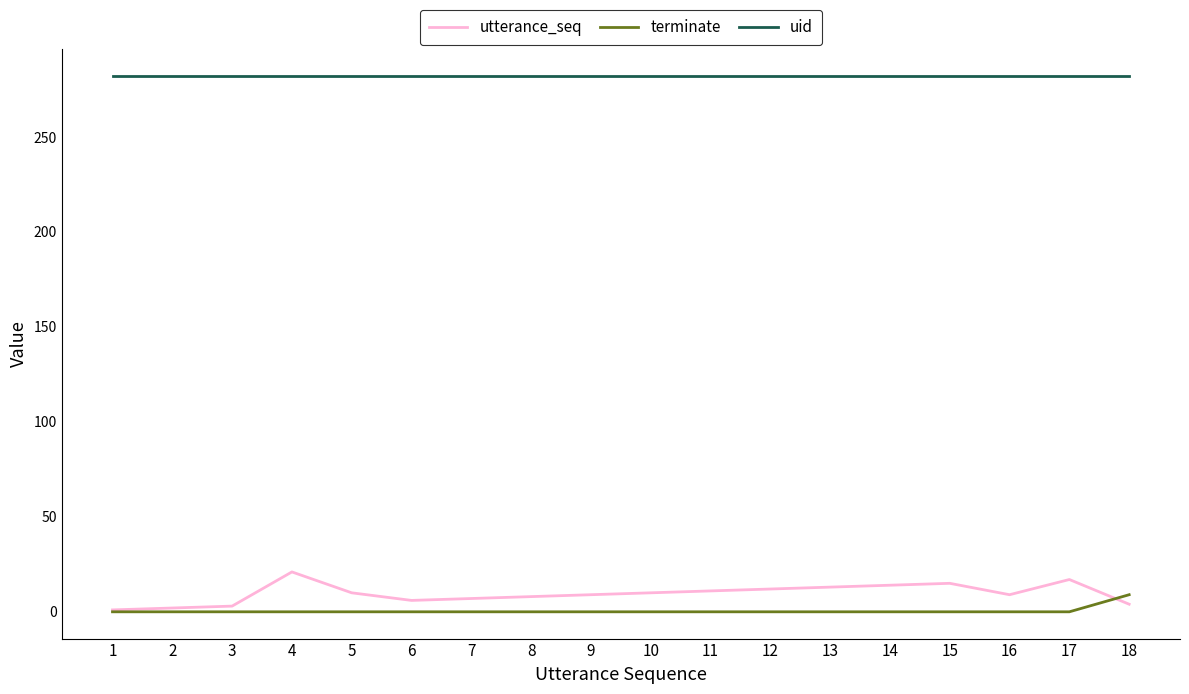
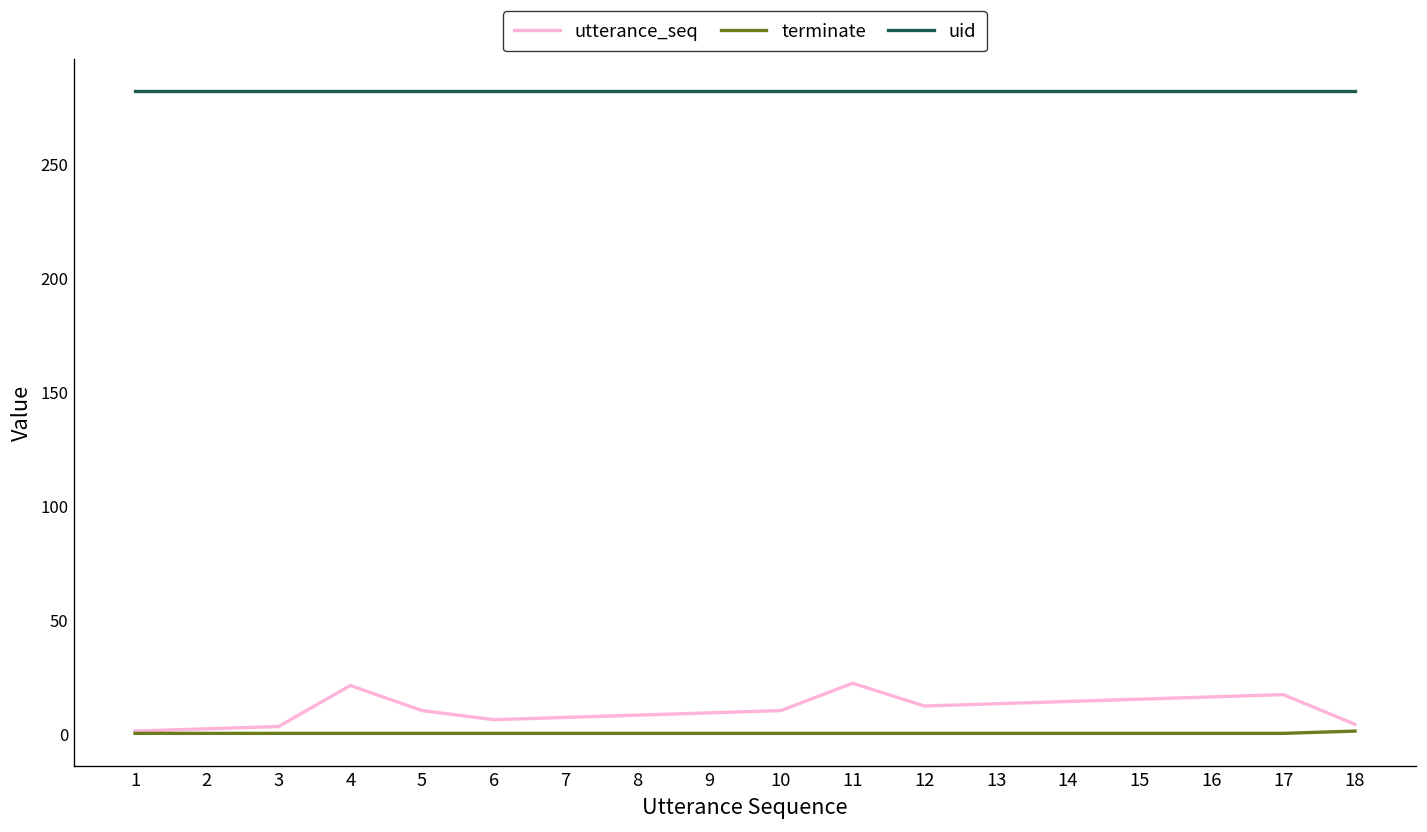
utterance_seq, 11: 11 -> 22
utterance_seq, 16: 9 -> 16
terminate, 18: 9 -> 1
